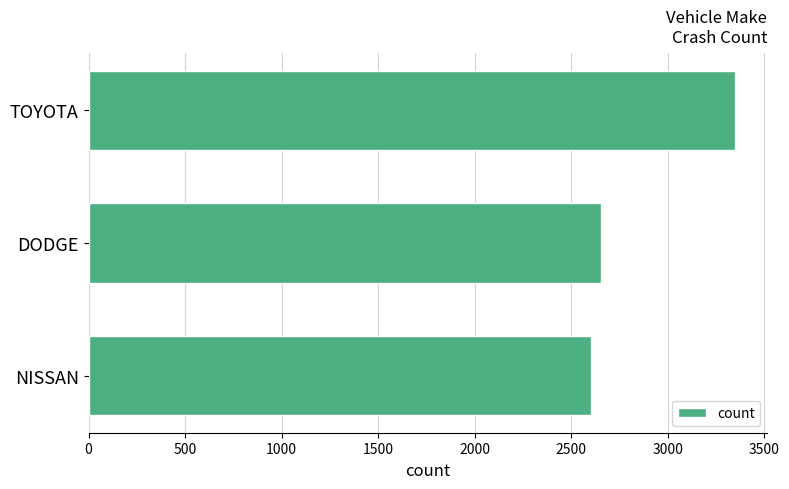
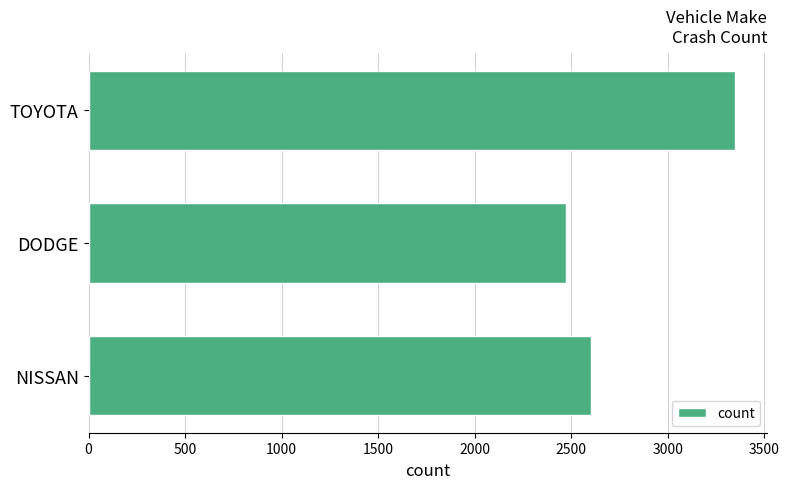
DODGE: 2650 -> 2470
